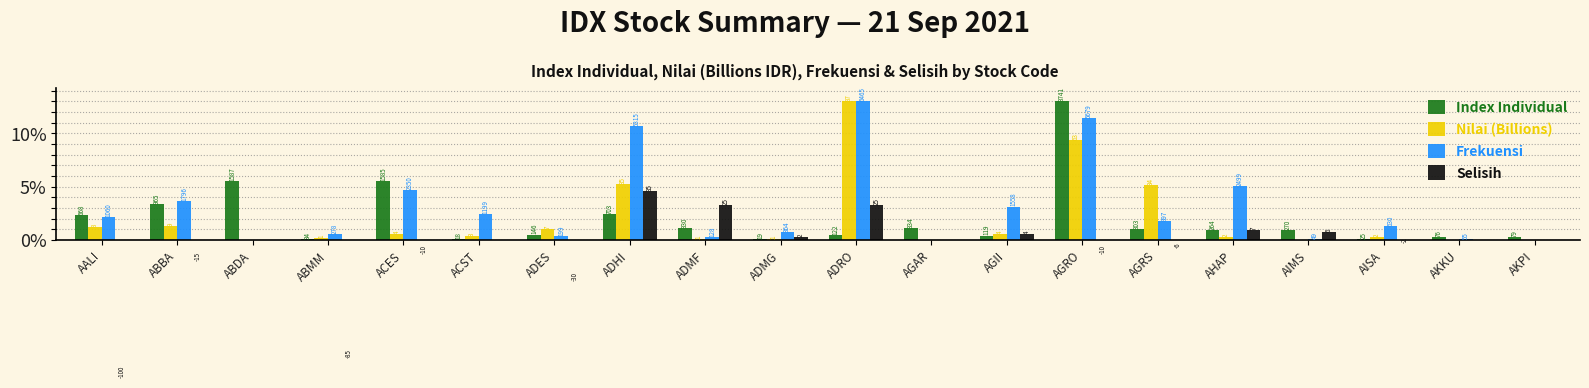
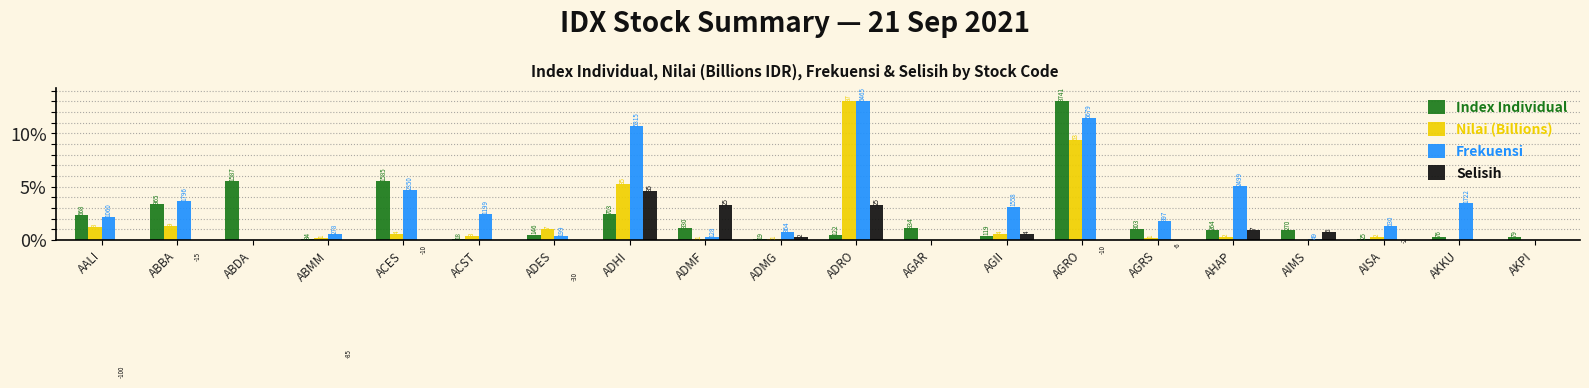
Nilai (Billions), AGRS: 34 -> 1
Frekuensi, AKKU: 55 -> 1722
